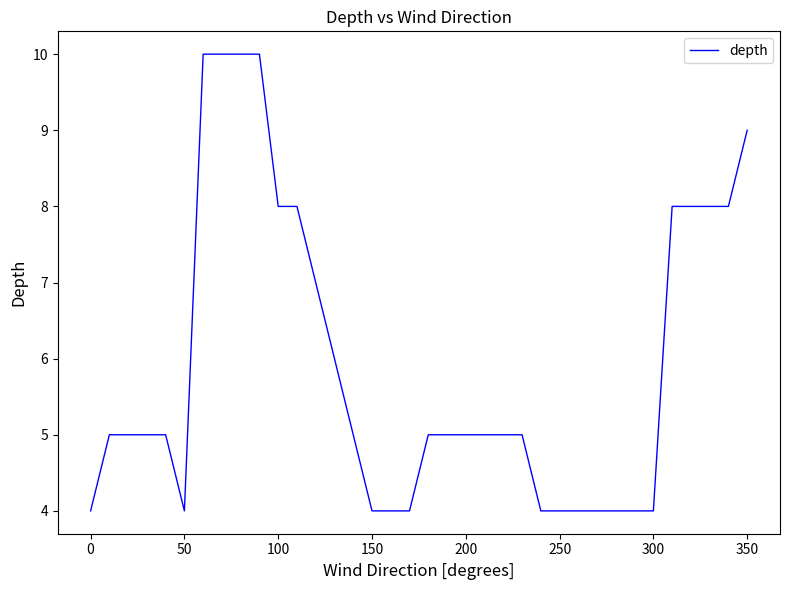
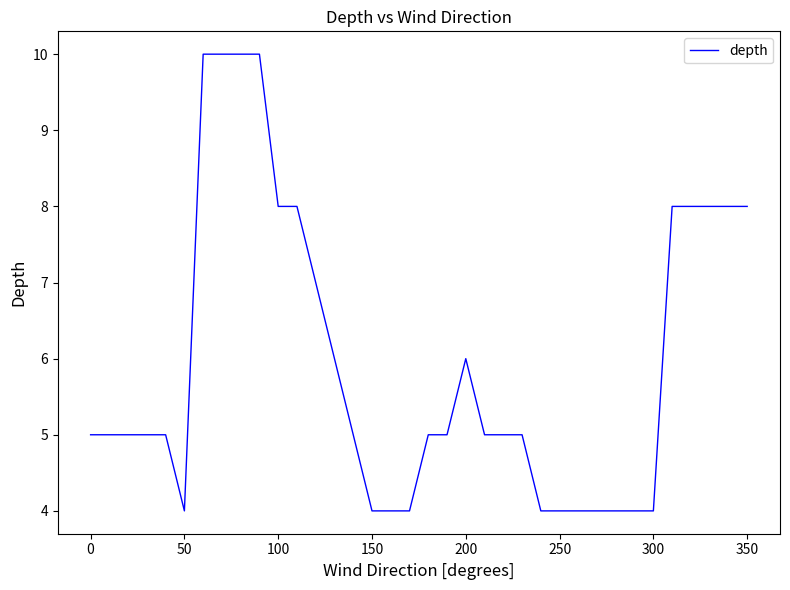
0: 4 -> 5
200: 5 -> 6
350: 9 -> 8
